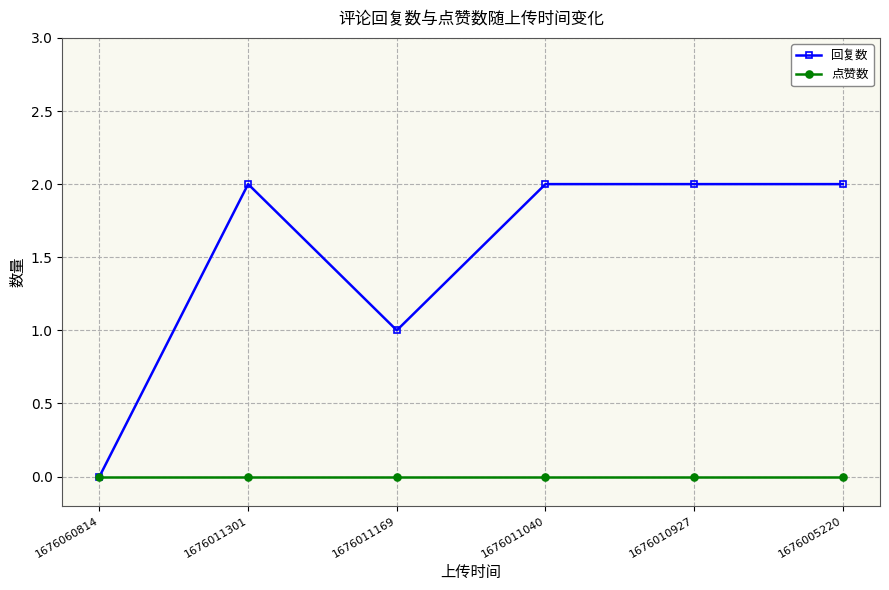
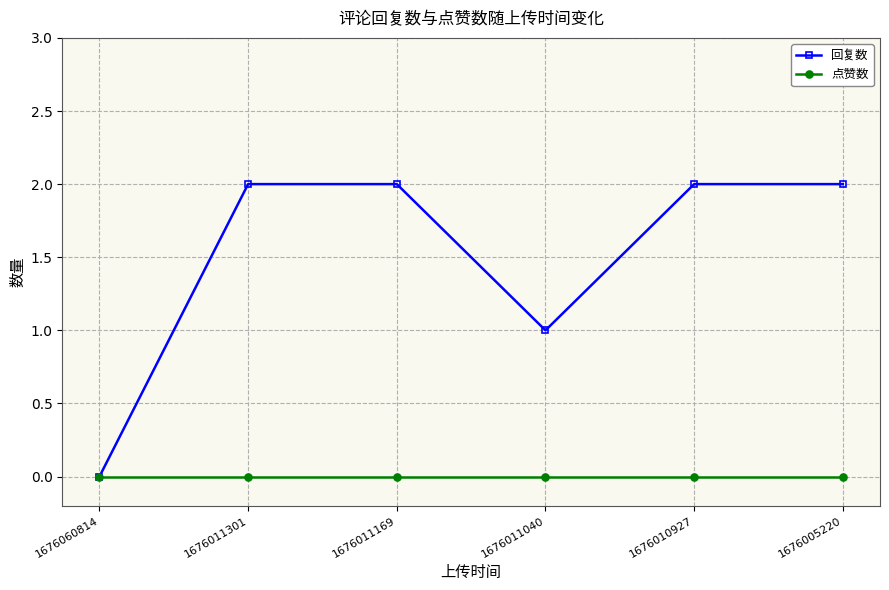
回复数, 1676011169: 1 -> 2
回复数, 1676011040: 2 -> 1
